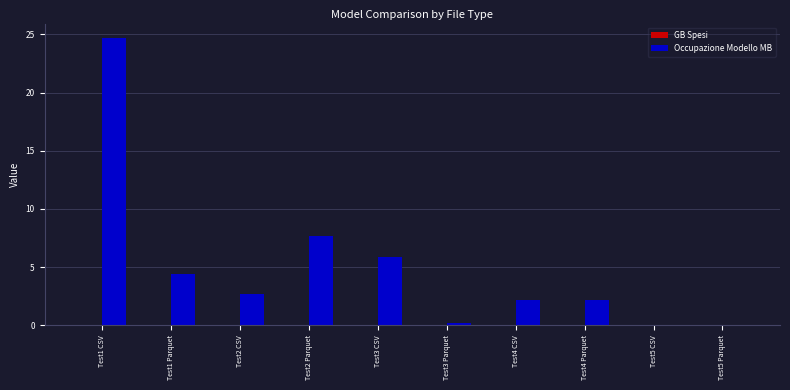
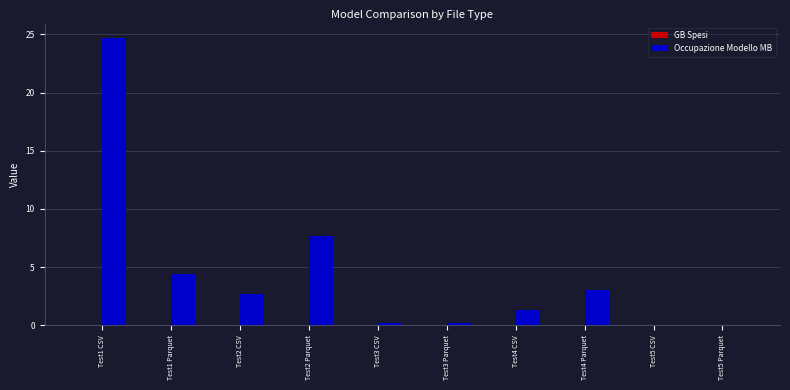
Occupazione Modello MB, Test3 CSV: 5.8 -> 0.2
Occupazione Modello MB, Test4 CSV: 2.2 -> 1.3
Occupazione Modello MB, Test4 Parquet: 2.2 -> 3.0
